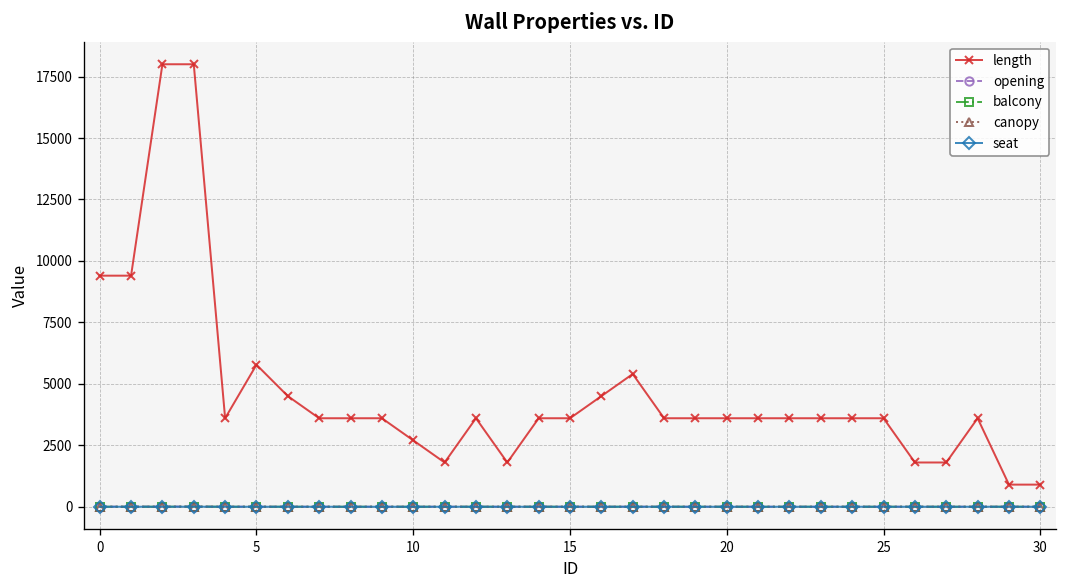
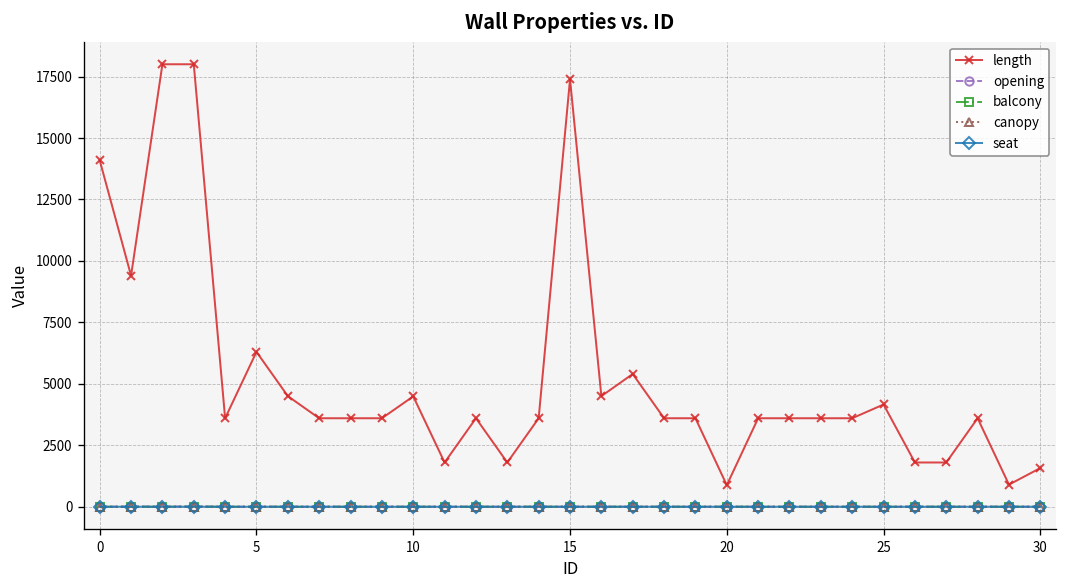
length, 0: 9400 -> 14100
length, 5: 5800 -> 6300
length, 10: 2700 -> 4500
length, 15: 3600 -> 17400
length, 20: 3600 -> 900
length, 25: 3600 -> 4200
length, 30: 900 -> 1600
